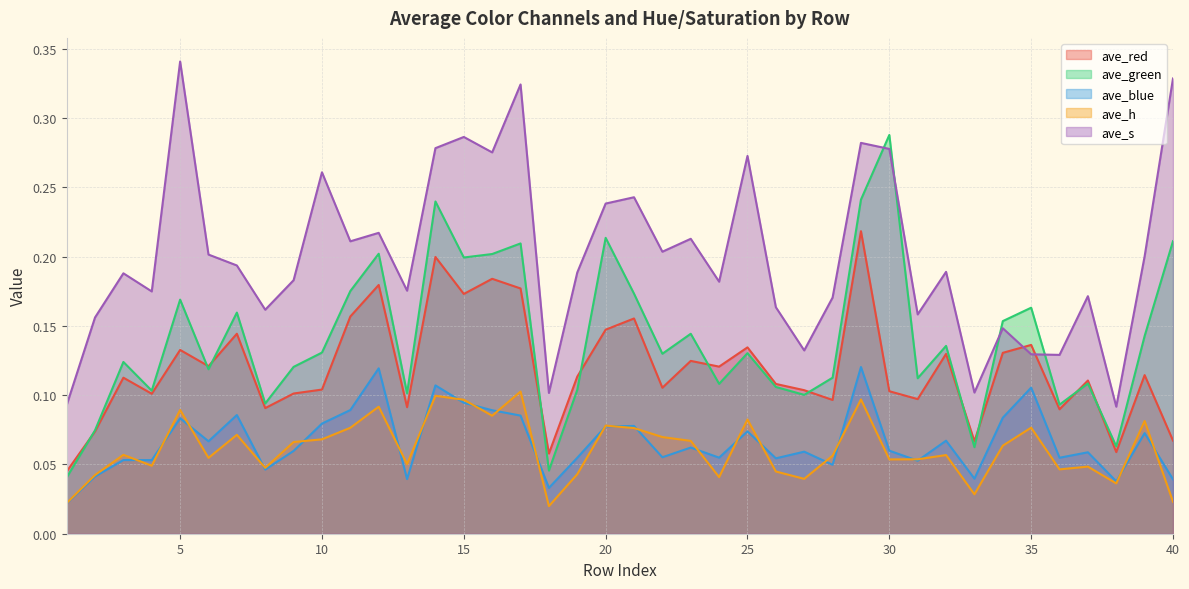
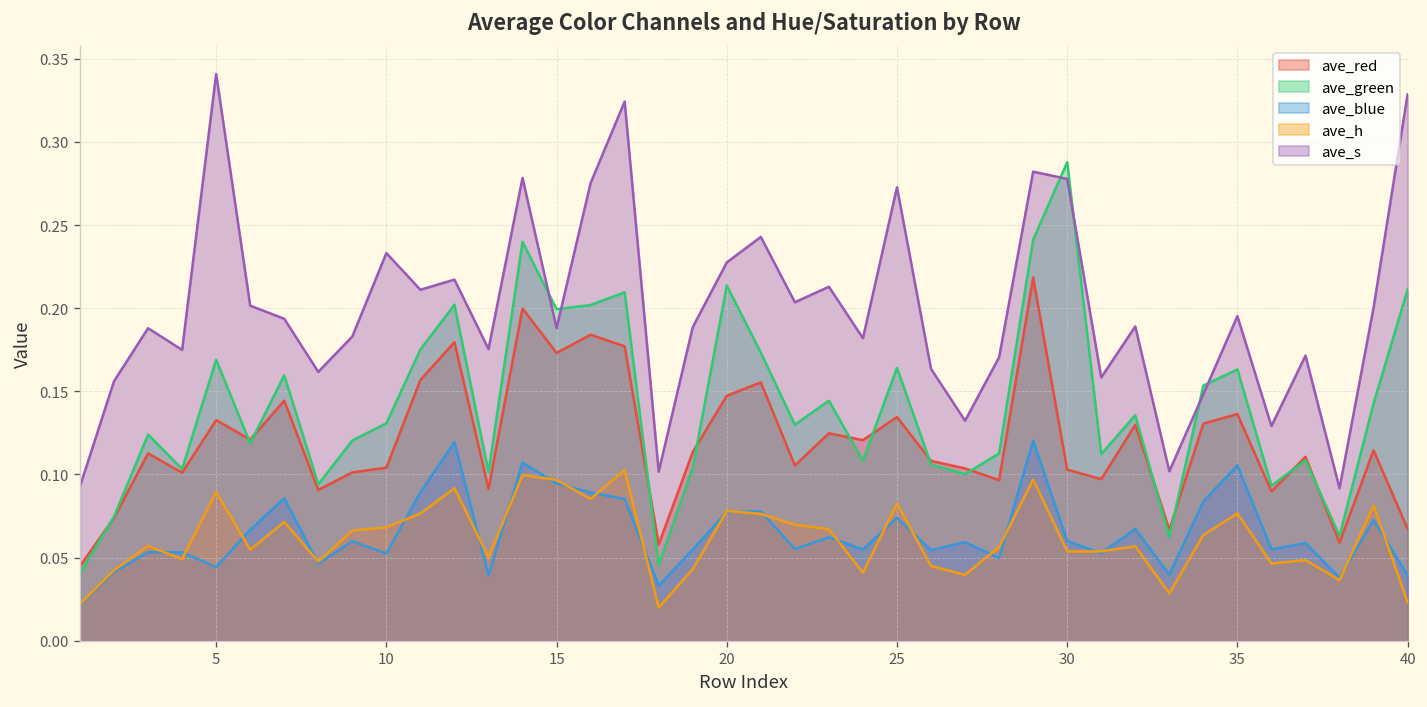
ave_blue, 5: 0.083 -> 0.044
ave_blue, 10: 0.080 -> 0.053
ave_s, 10: 0.261 -> 0.233
ave_s, 15: 0.286 -> 0.188
ave_s, 20: 0.238 -> 0.228
ave_green, 25: 0.130 -> 0.164
ave_s, 35: 0.130 -> 0.195
